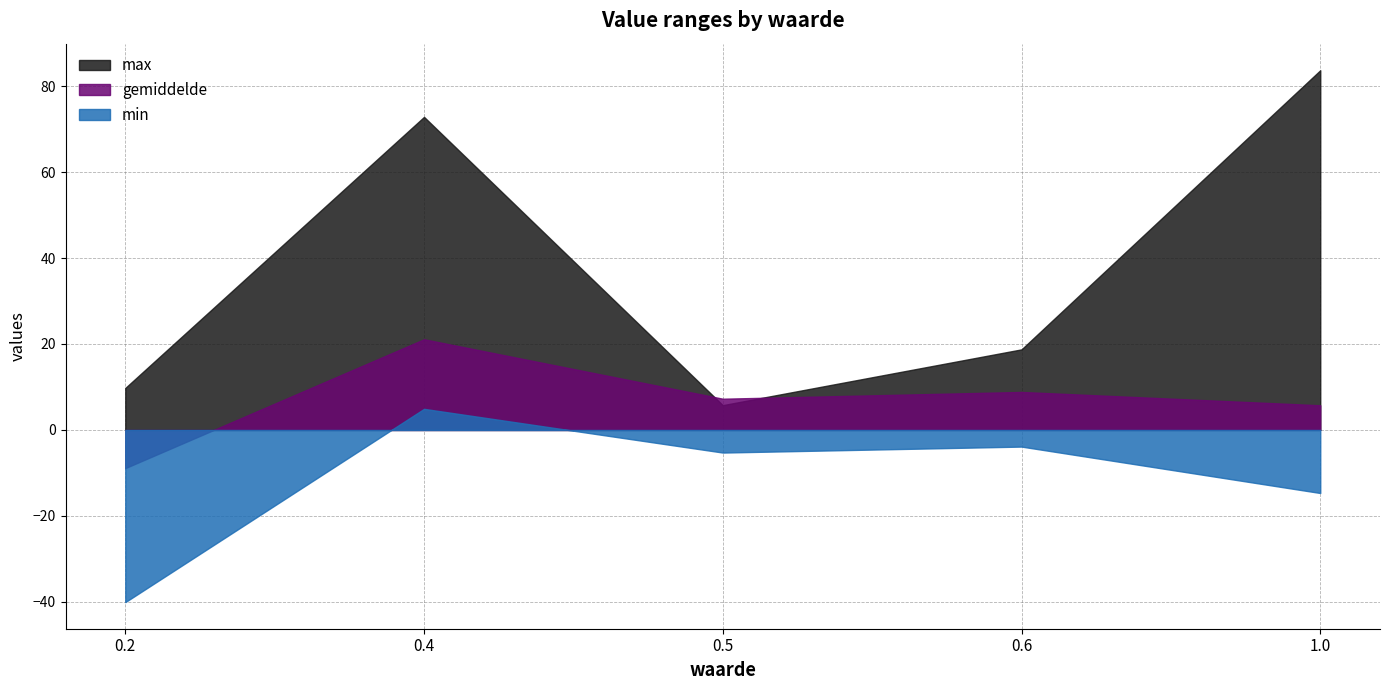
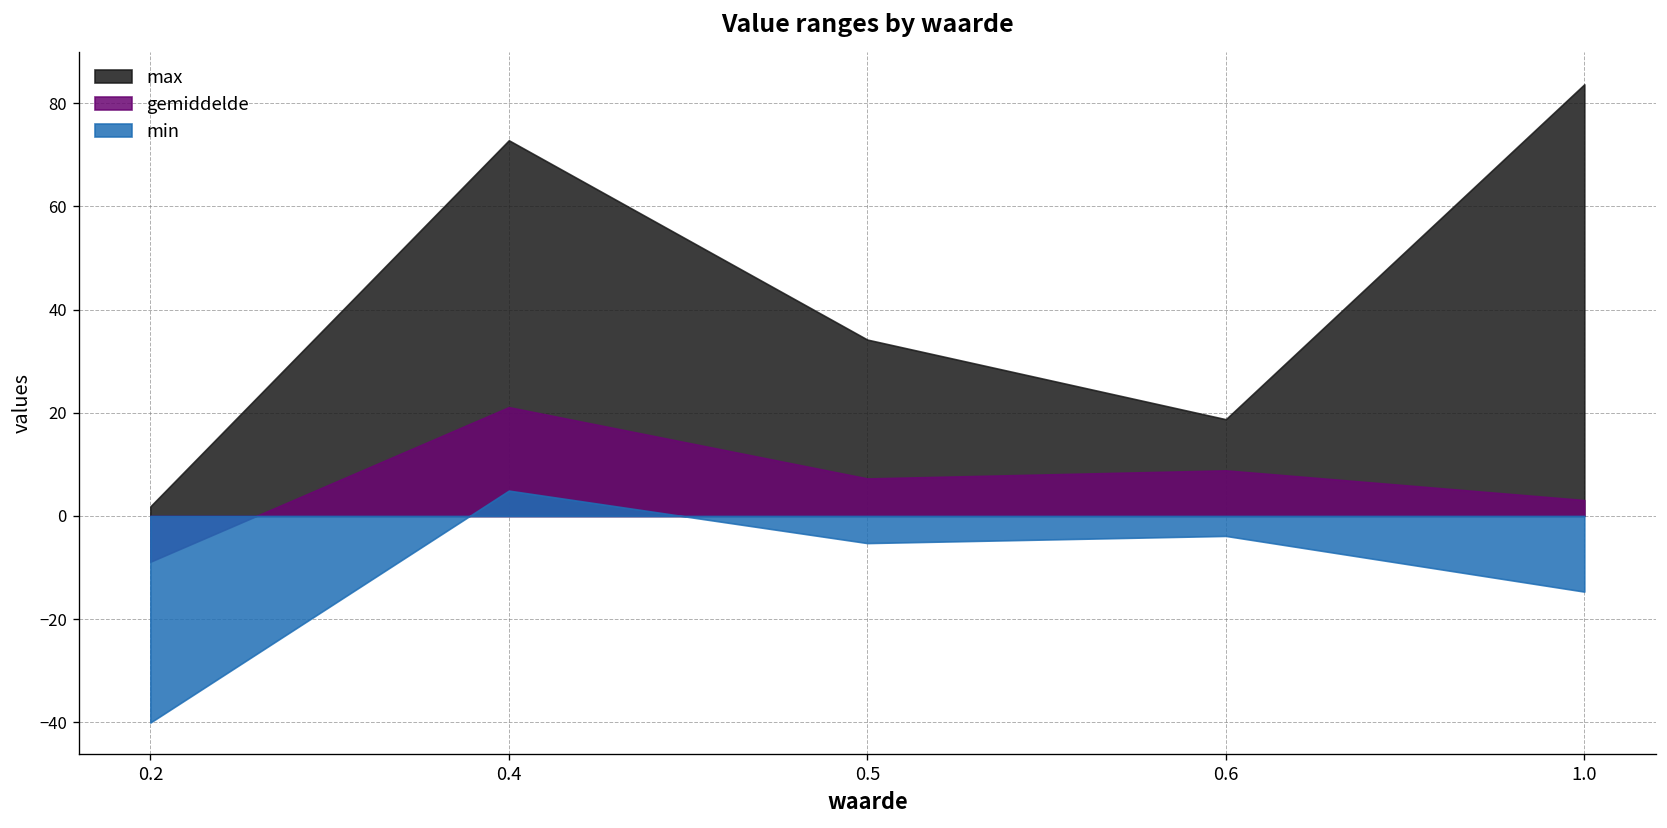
max, 0.2: 10 -> 2
max, 0.5: 6 -> 34
gemiddelde, 1.0: 6 -> 3
